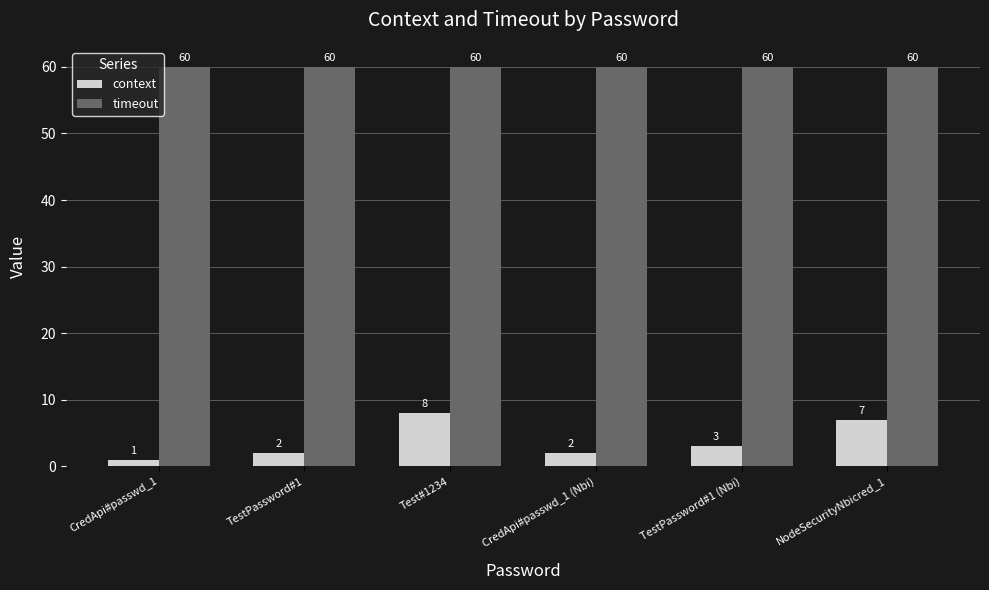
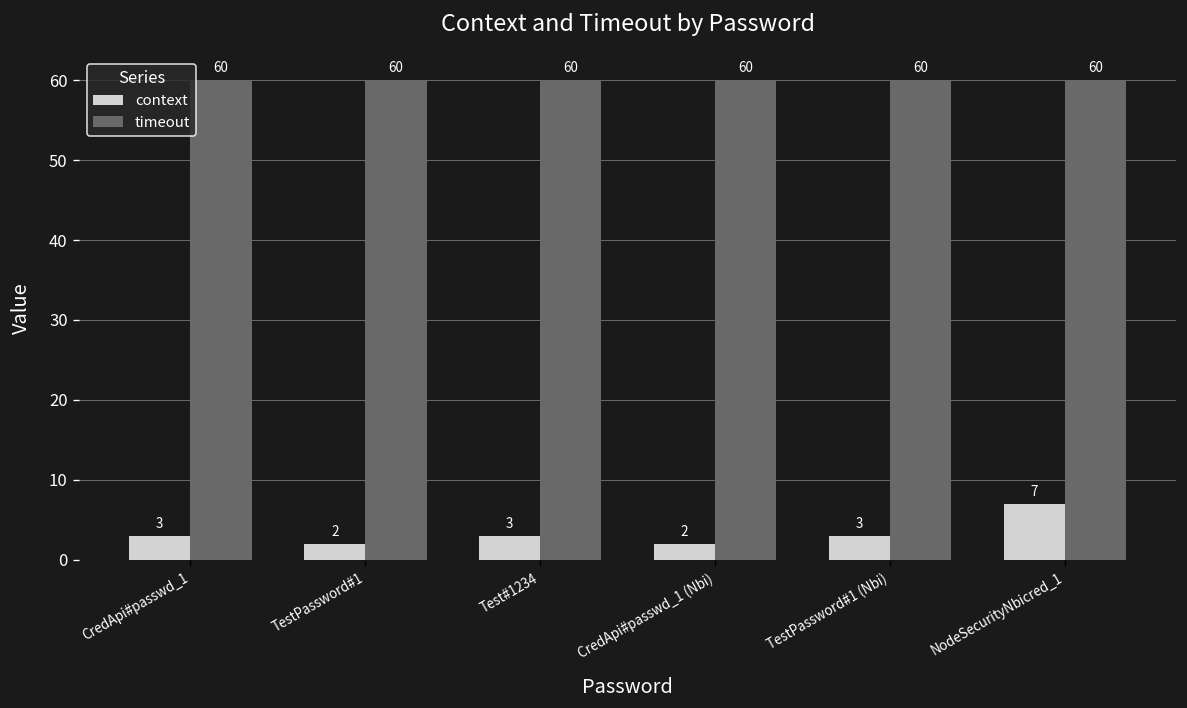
context, CredApi#passwd_1: 1 -> 3
context, Test#1234: 8 -> 3
